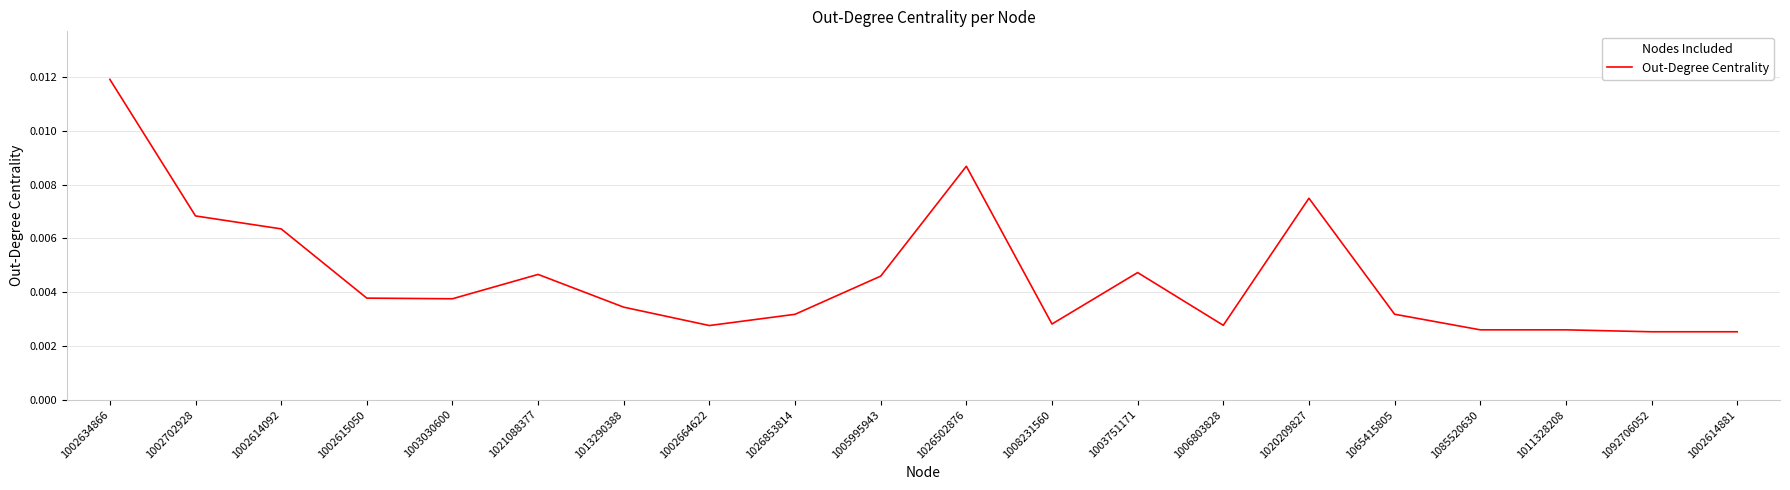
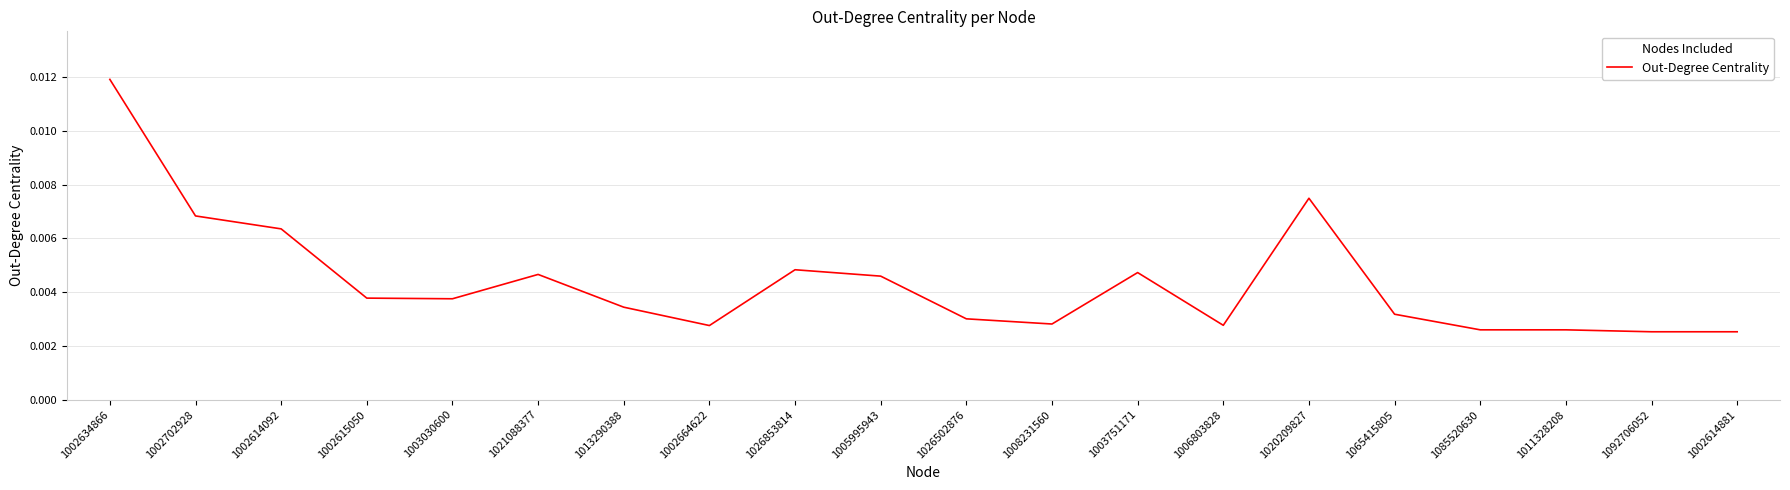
1026853814: 0.0032 -> 0.0048
1026502876: 0.0087 -> 0.0030
